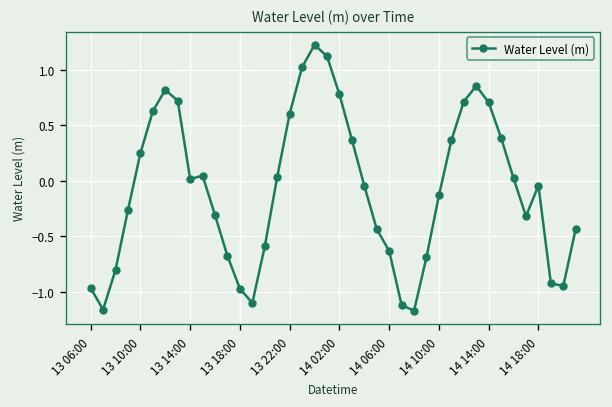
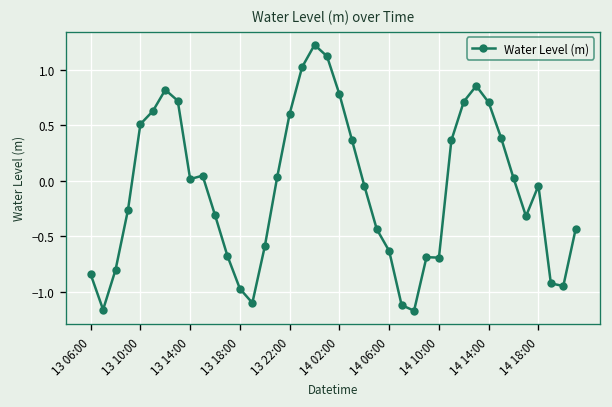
13 06:00: -1.0 -> -0.8
13 10:00: 0.2 -> 0.5
14 10:00: -0.1 -> -0.7
